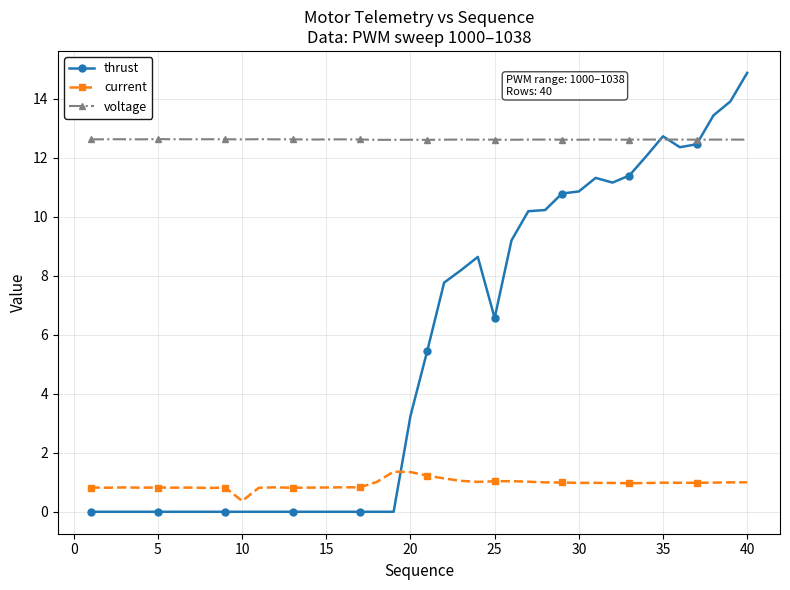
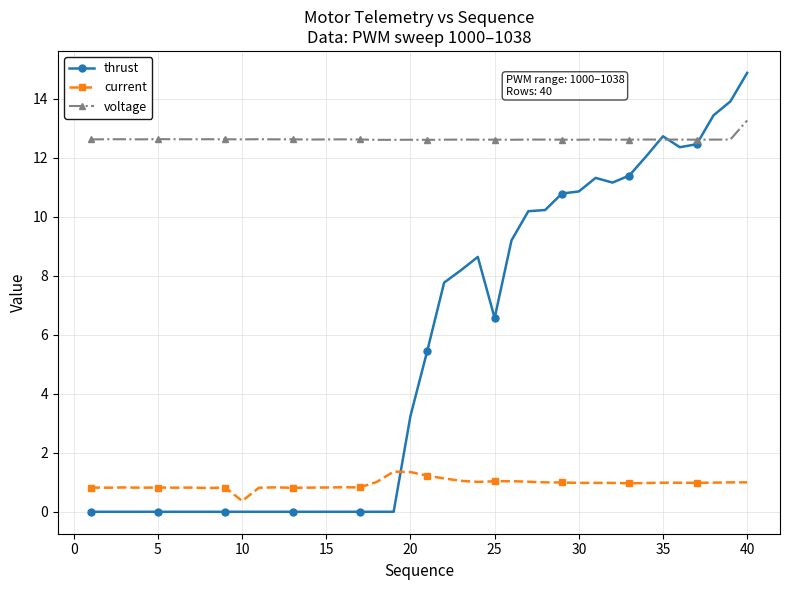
voltage, 40: 12.6 -> 13.3
